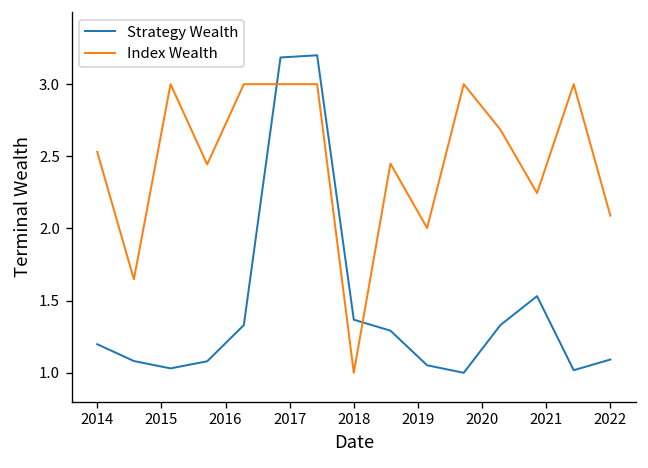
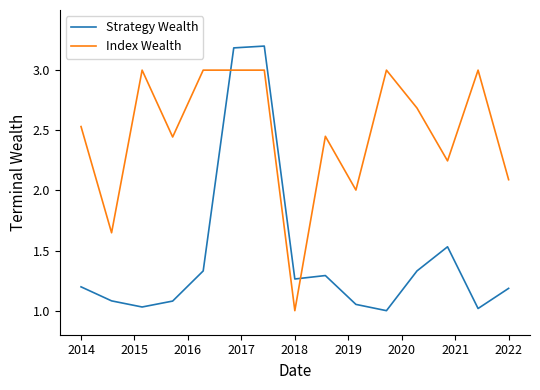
Strategy Wealth, 2018: 1.37 -> 1.26
Strategy Wealth, 2022: 1.09 -> 1.19
